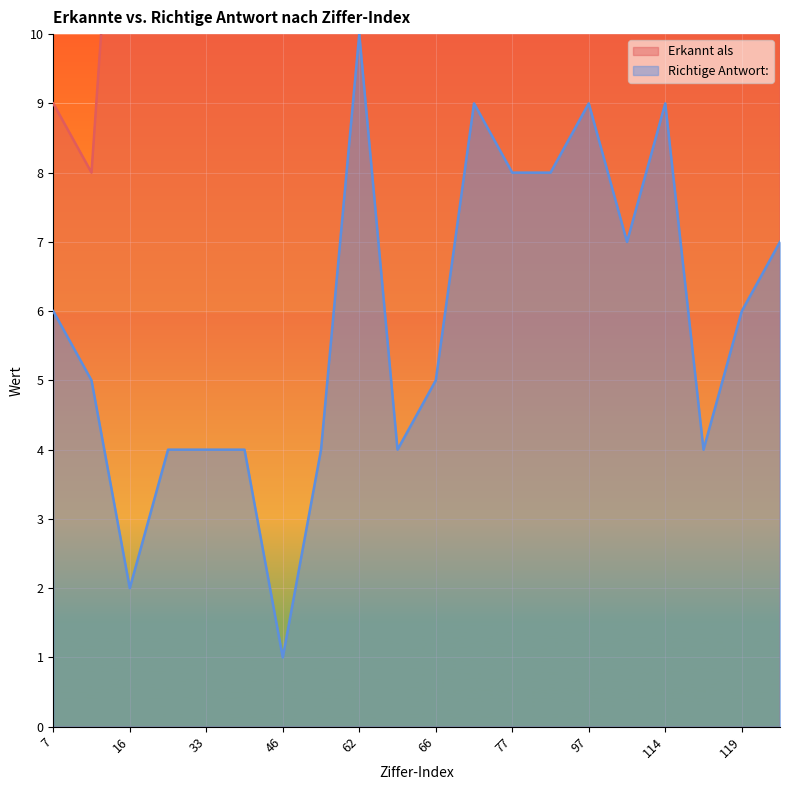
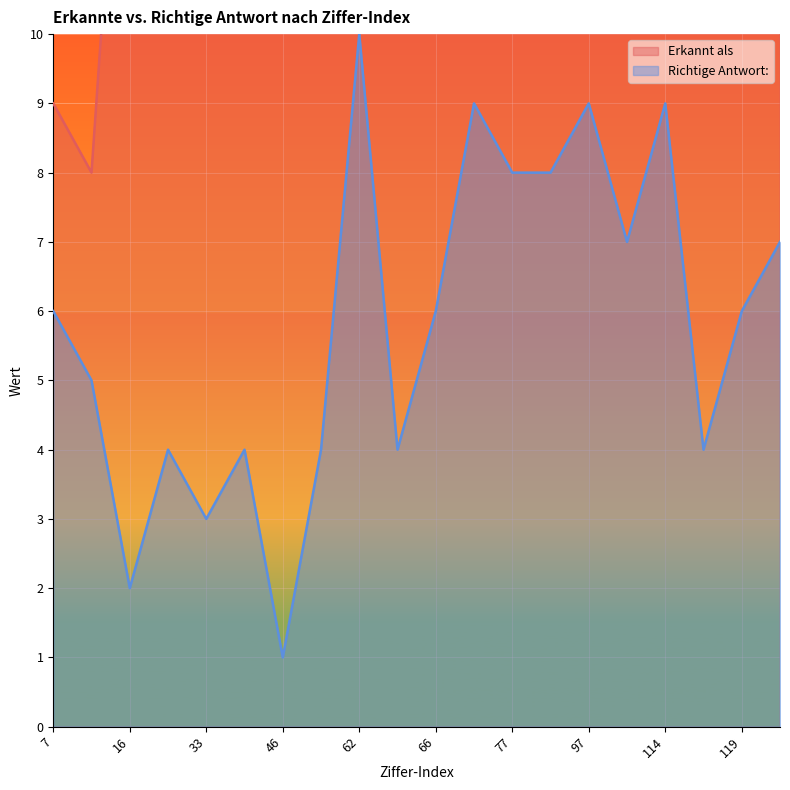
Richtige Antwort:, 33: 4 -> 3
Richtige Antwort:, 66: 5 -> 6
